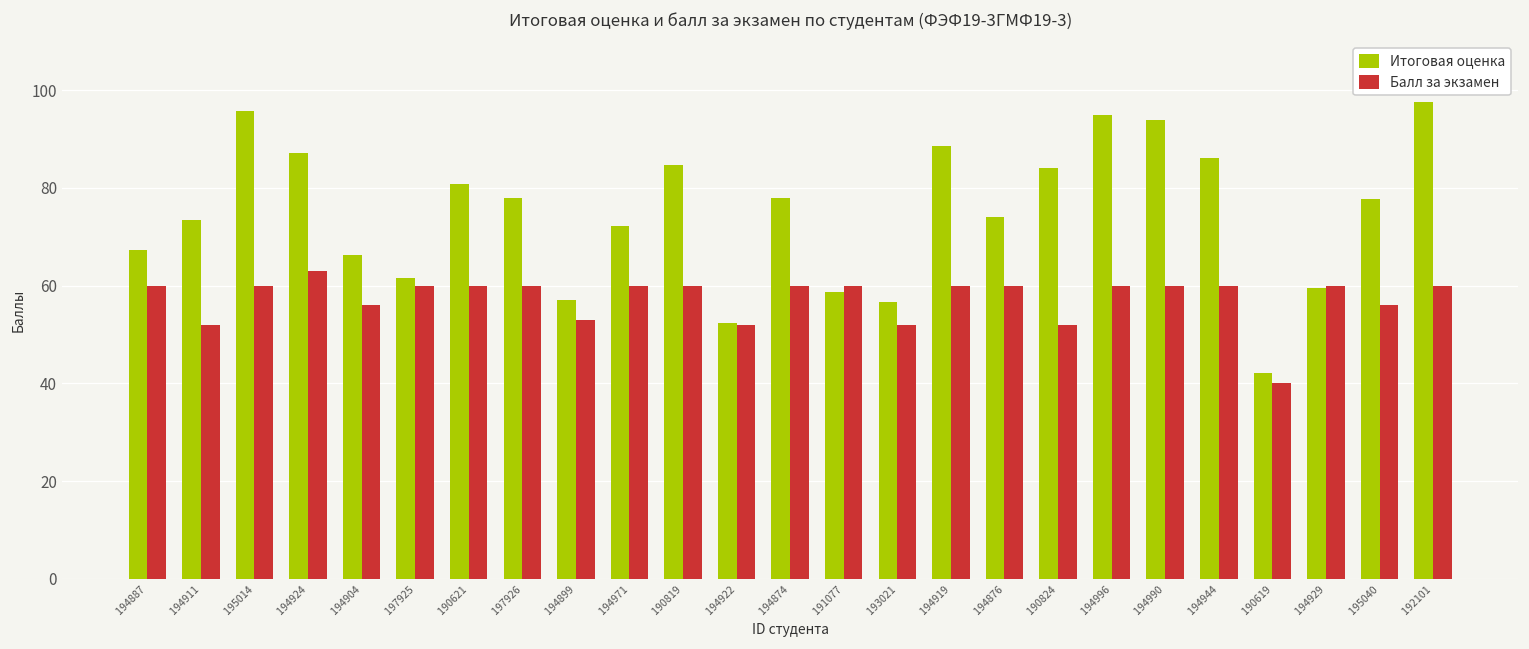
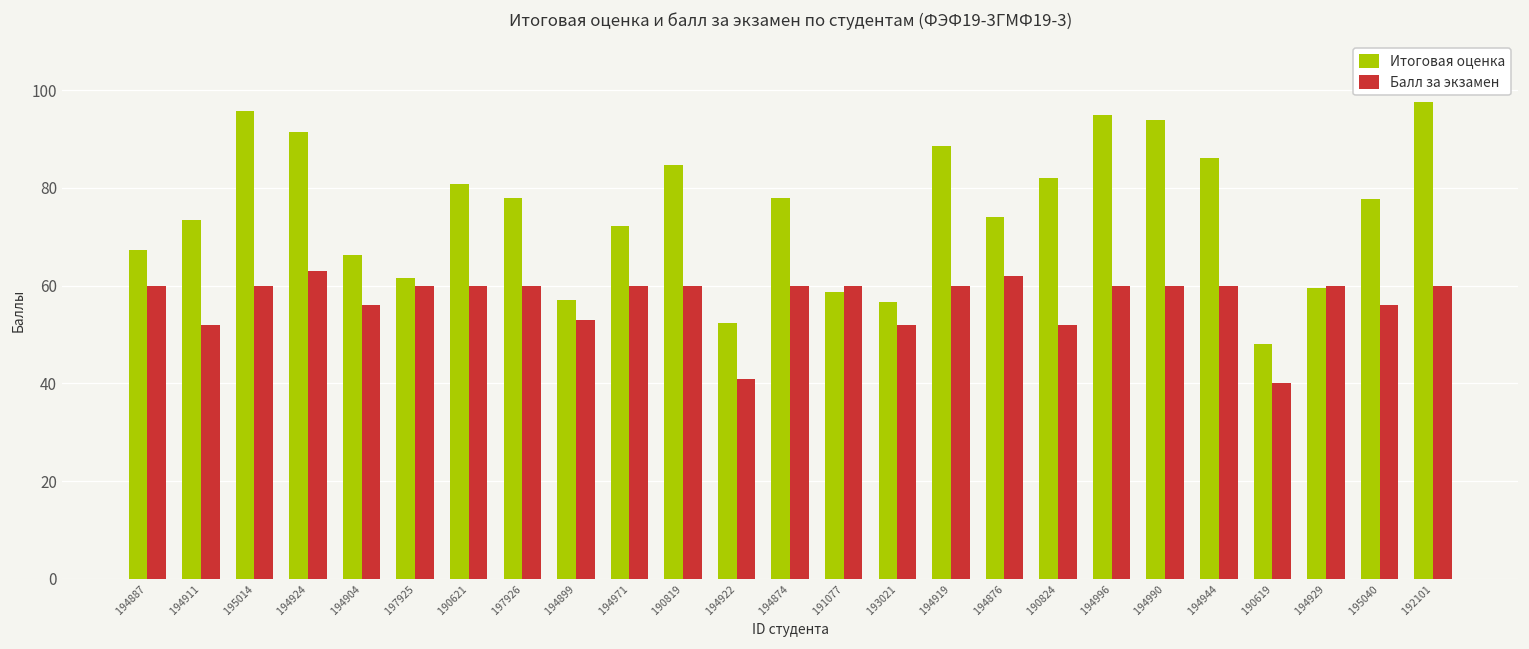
Итоговая оценка, 194924: 87 -> 91
Балл за экзамен, 194922: 52 -> 41
Балл за экзамен, 194876: 60 -> 62
Итоговая оценка, 190824: 84 -> 82
Итоговая оценка, 190619: 42 -> 48
